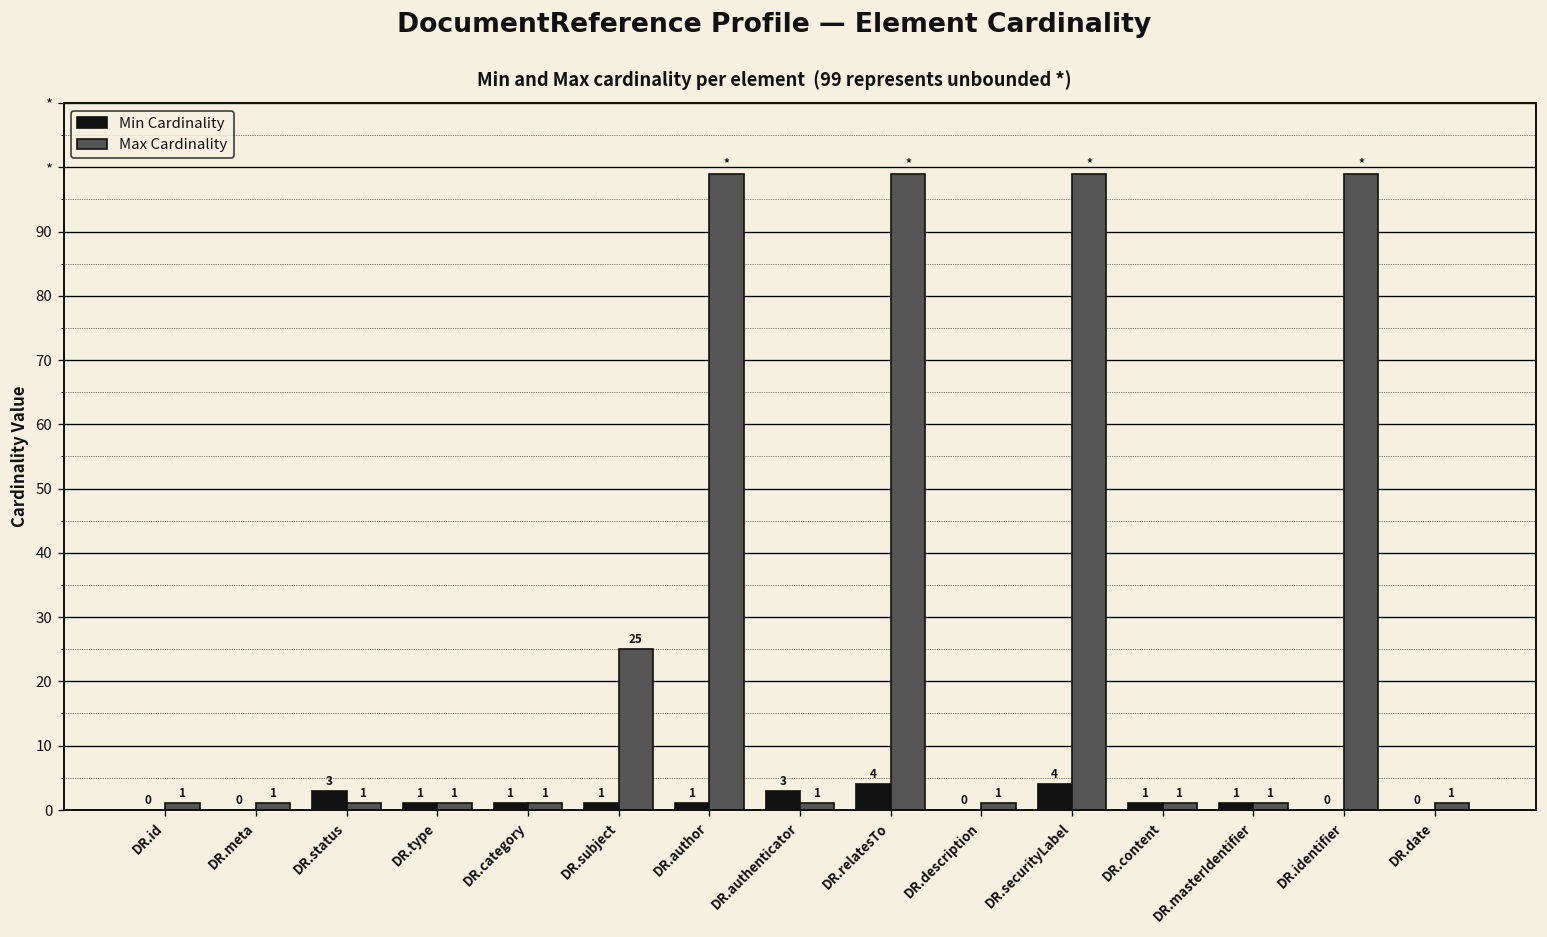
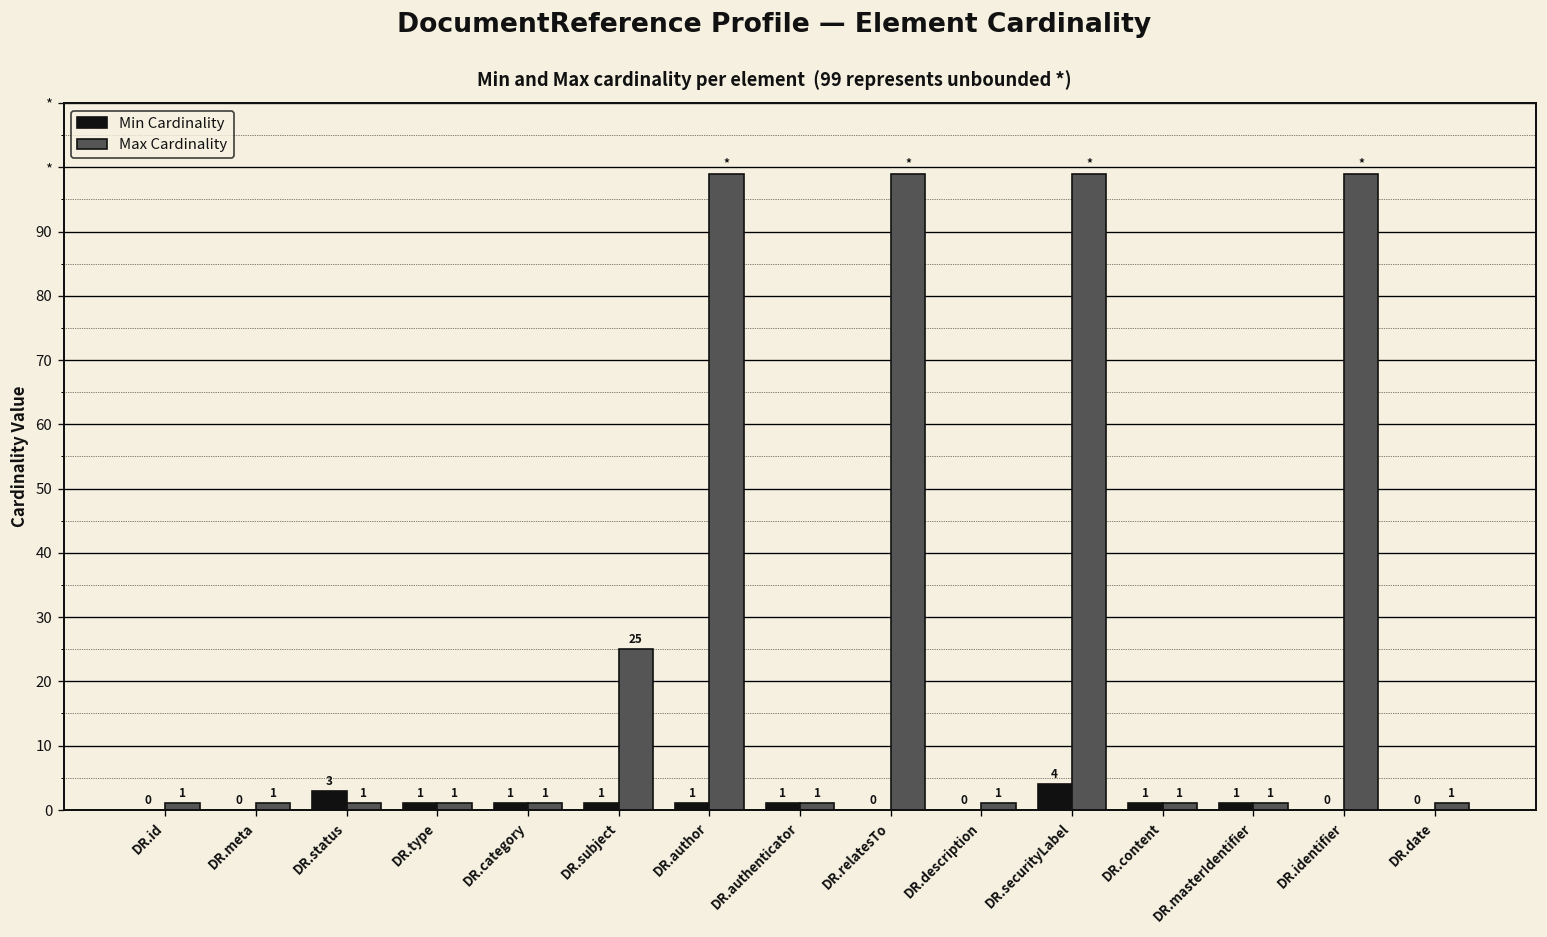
Min Cardinality, DR.authenticator: 3 -> 1
Min Cardinality, DR.relatesTo: 4 -> 0
